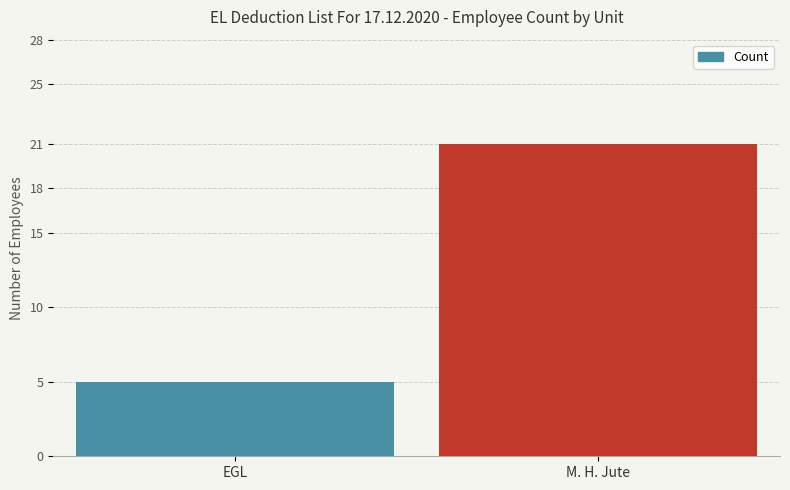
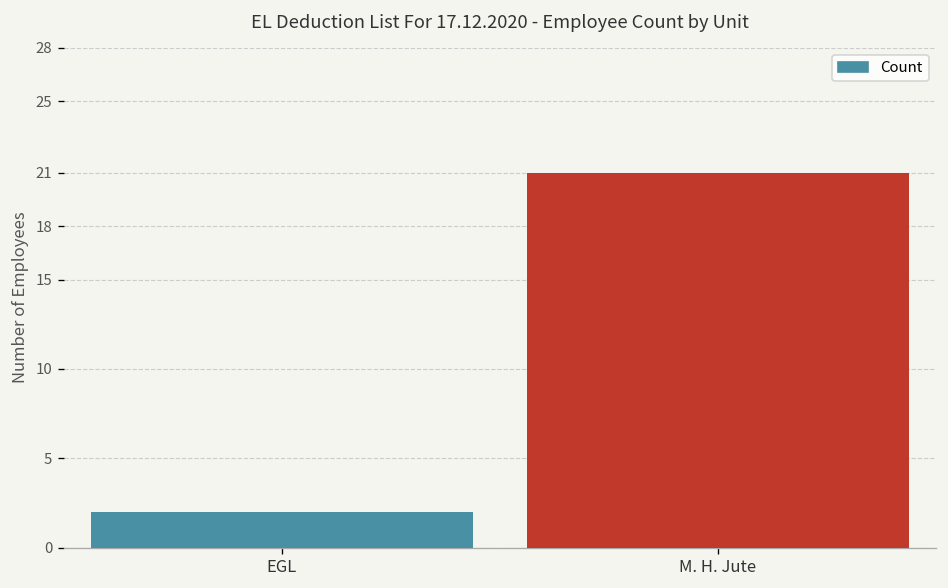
EGL: 5 -> 2
